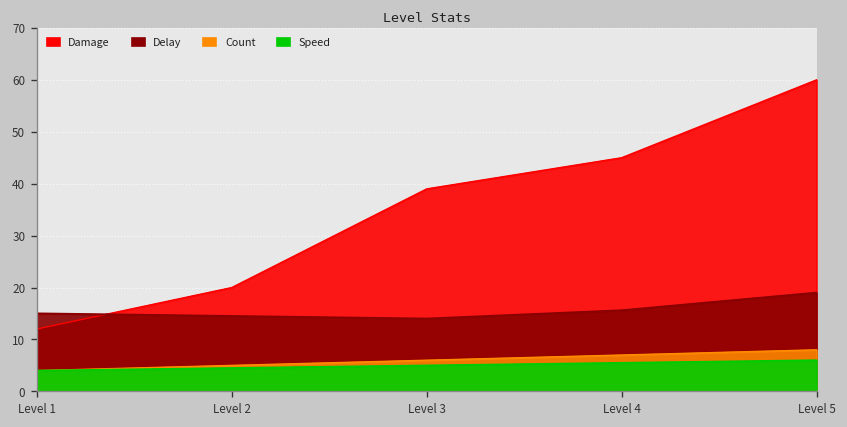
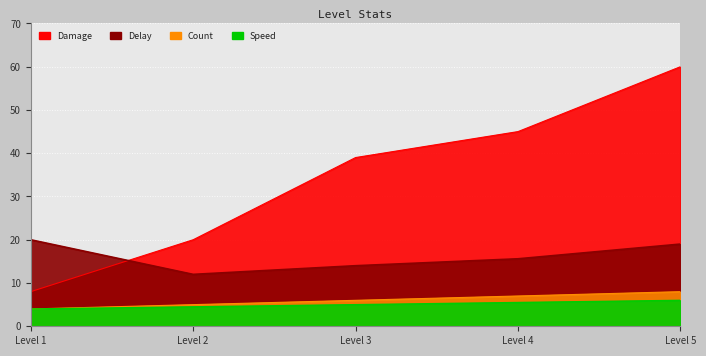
Damage, Level 1: 12 -> 8
Delay, Level 1: 15 -> 20
Delay, Level 2: 15 -> 12
